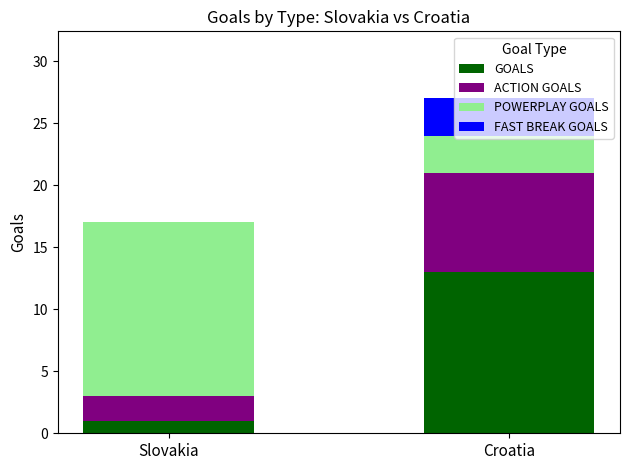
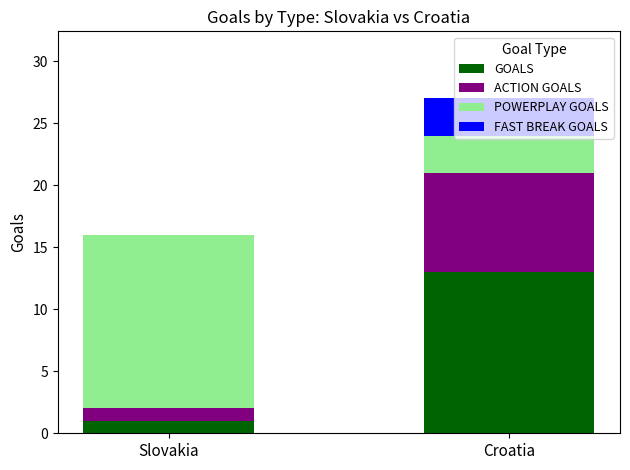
ACTION GOALS, Slovakia: 2 -> 1
